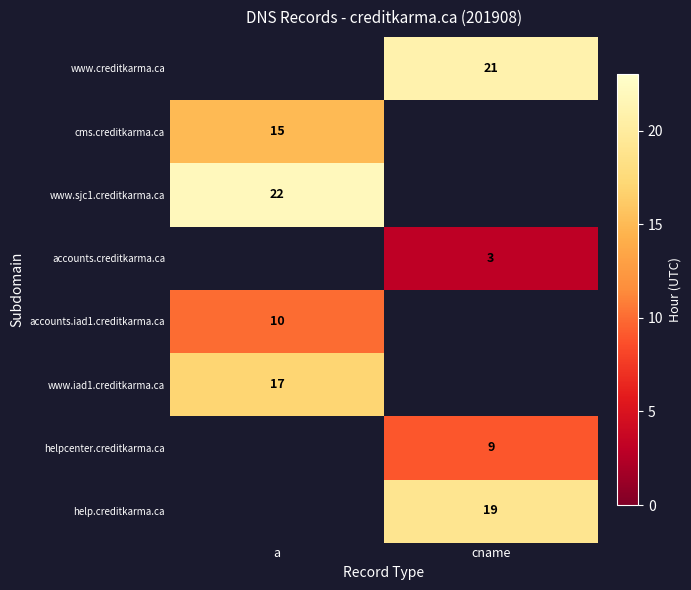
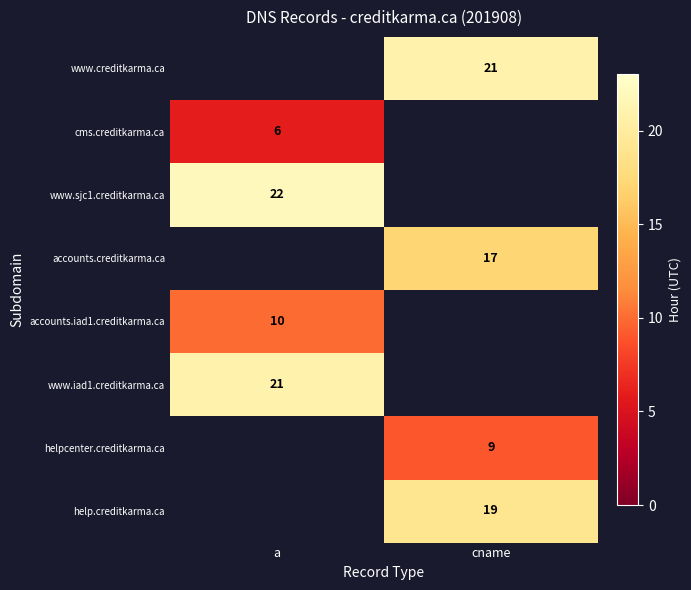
cms.creditkarma.ca, a: 15 -> 6
accounts.creditkarma.ca, cname: 3 -> 17
www.iad1.creditkarma.ca, a: 17 -> 21
